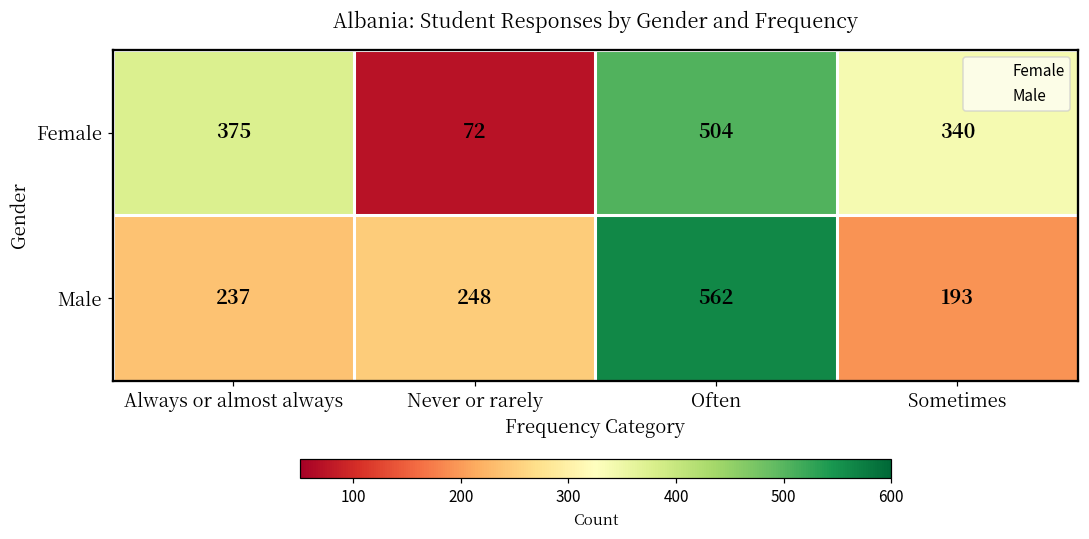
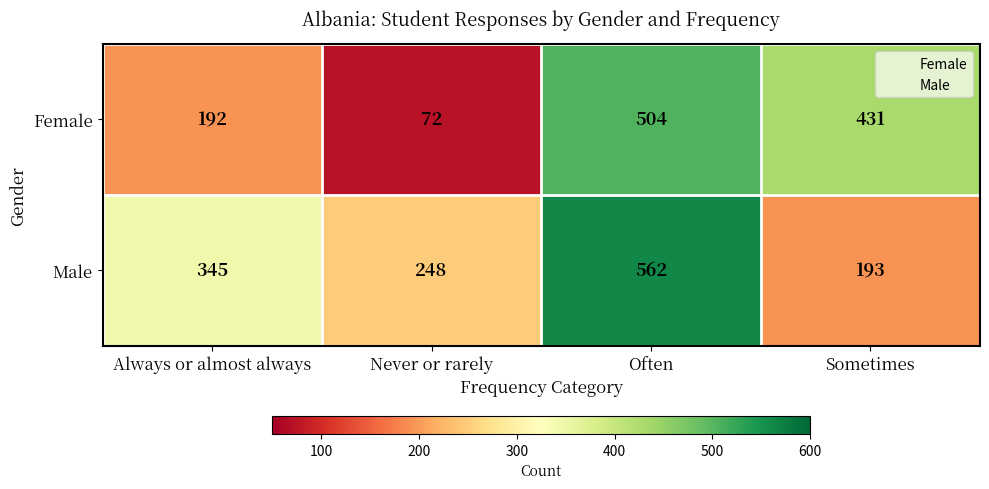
Female, Always or almost always: 375 -> 192
Female, Sometimes: 340 -> 431
Male, Always or almost always: 237 -> 345
